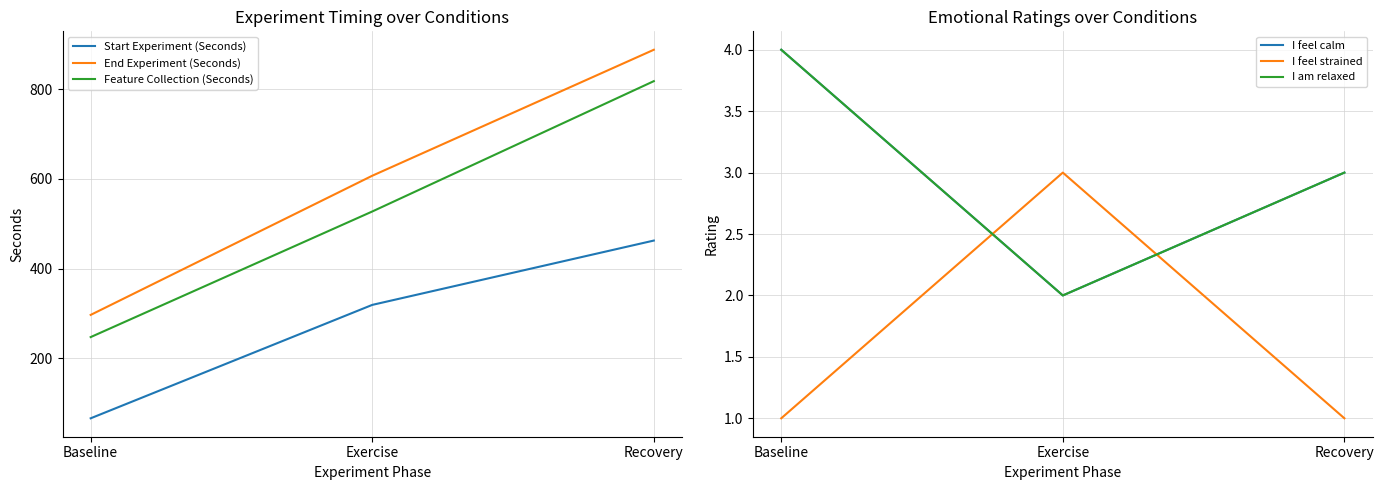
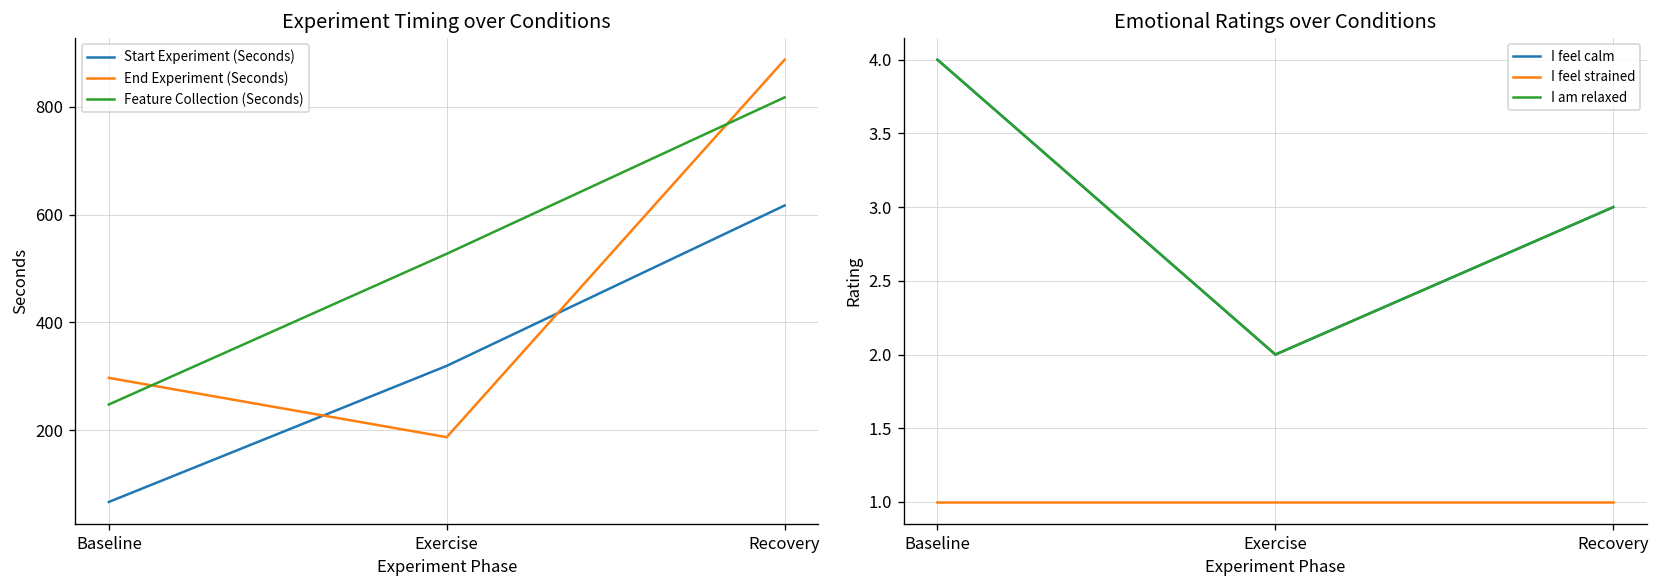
Experiment Timing over Conditions, End Experiment (Seconds), Exercise: 610 -> 190
Experiment Timing over Conditions, Start Experiment (Seconds), Recovery: 460 -> 620
Emotional Ratings over Conditions, I feel strained, Exercise: 3 -> 1
